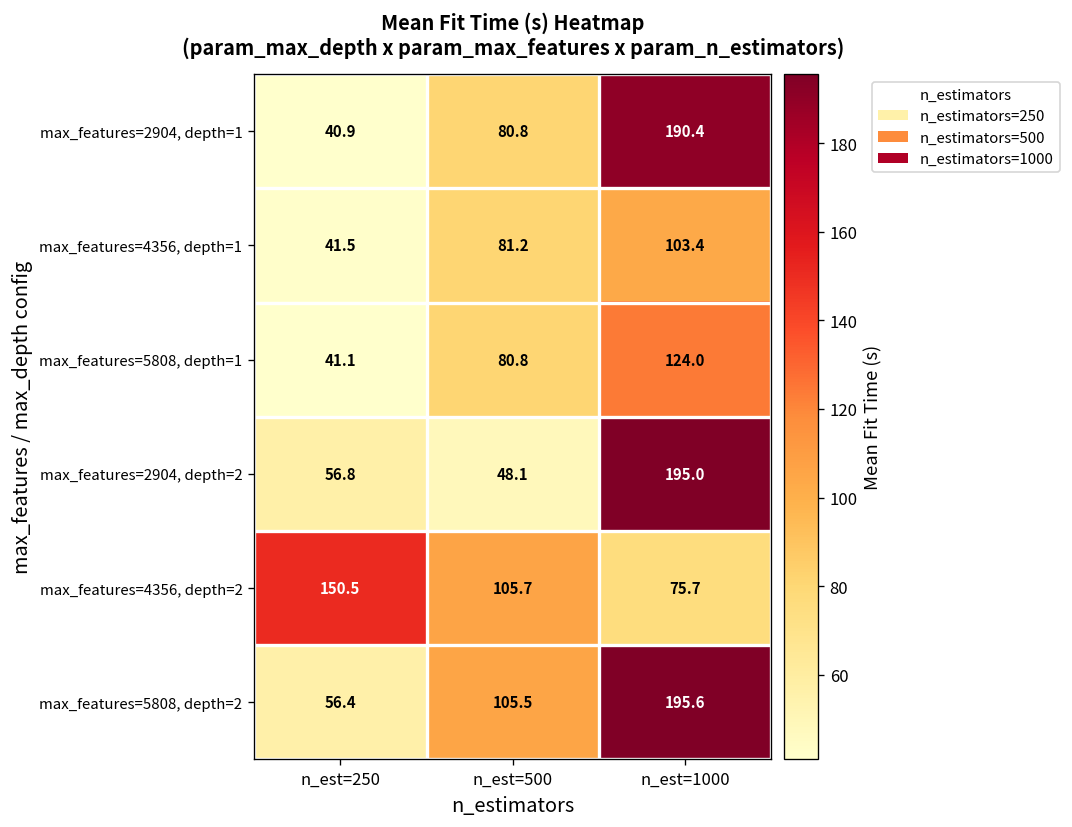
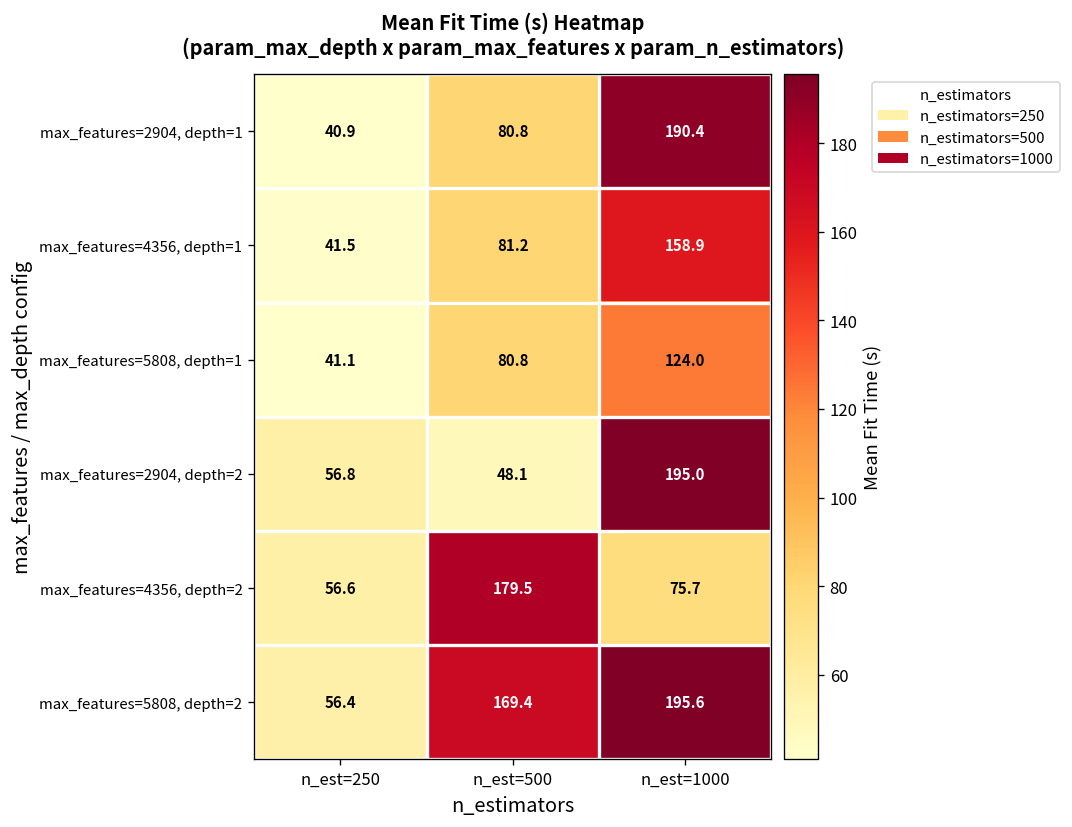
max_features=4356, depth=1, n_est=1000: 103.4 -> 158.9
max_features=4356, depth=2, n_est=250: 150.5 -> 56.6
max_features=4356, depth=2, n_est=500: 105.7 -> 179.5
max_features=5808, depth=2, n_est=500: 105.5 -> 169.4
